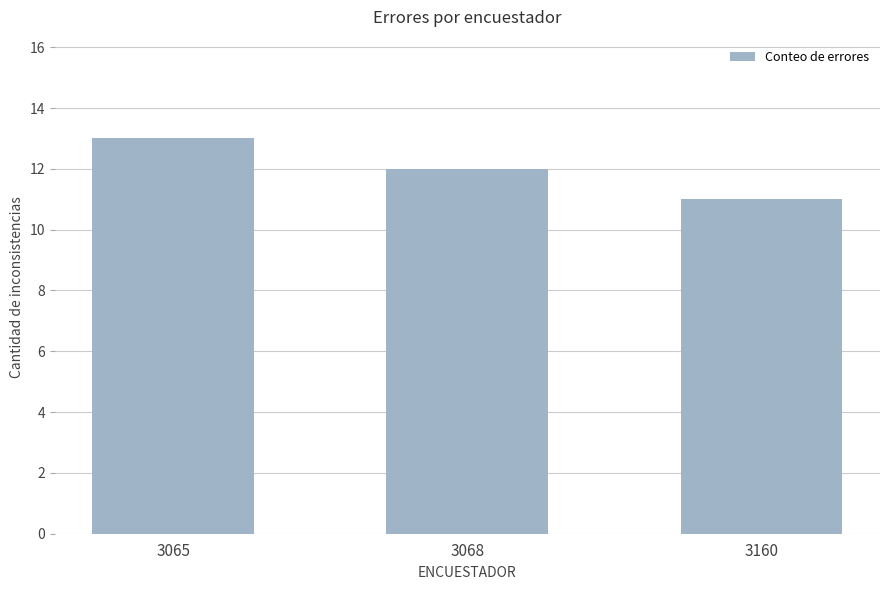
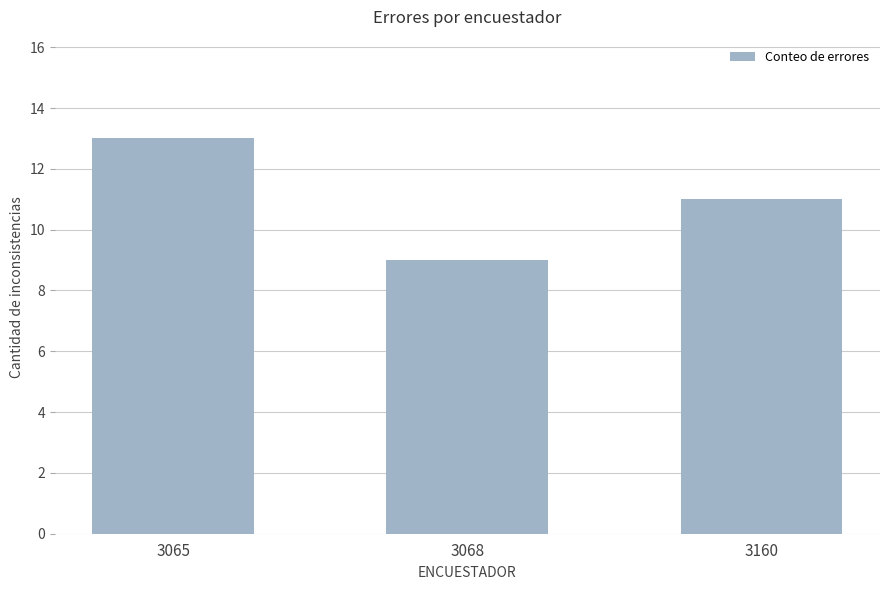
3068: 12 -> 9
